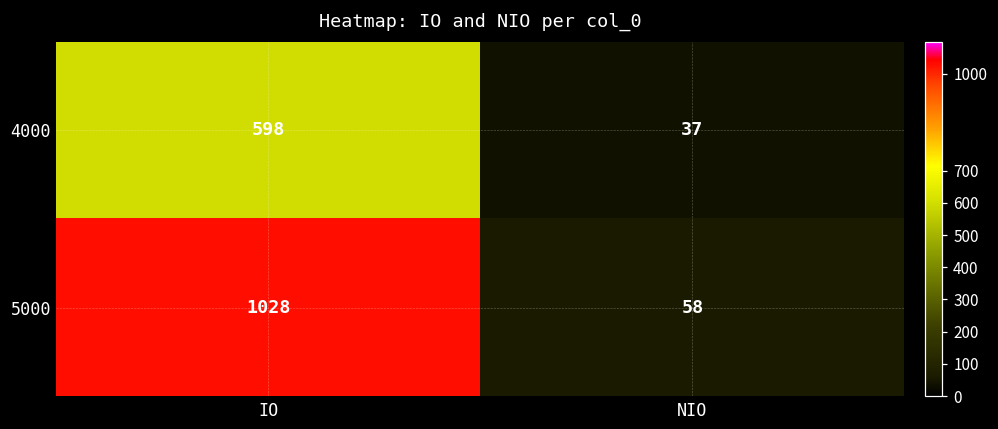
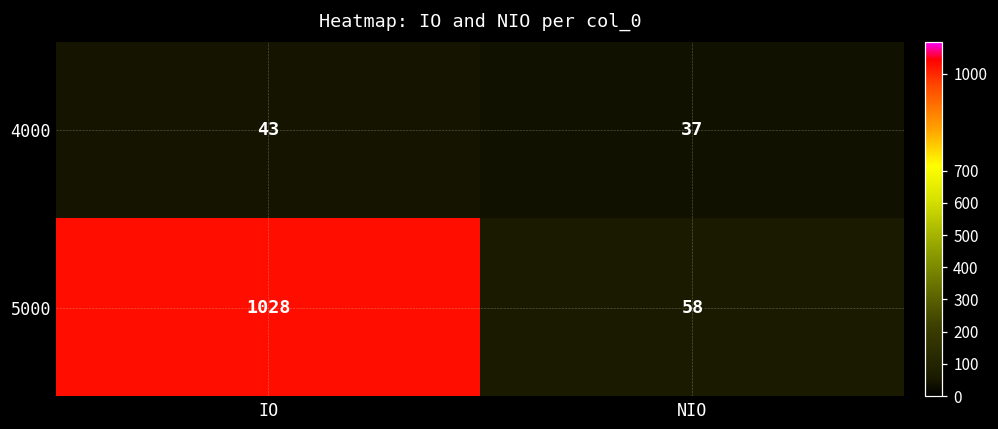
4000, IO: 598 -> 43
